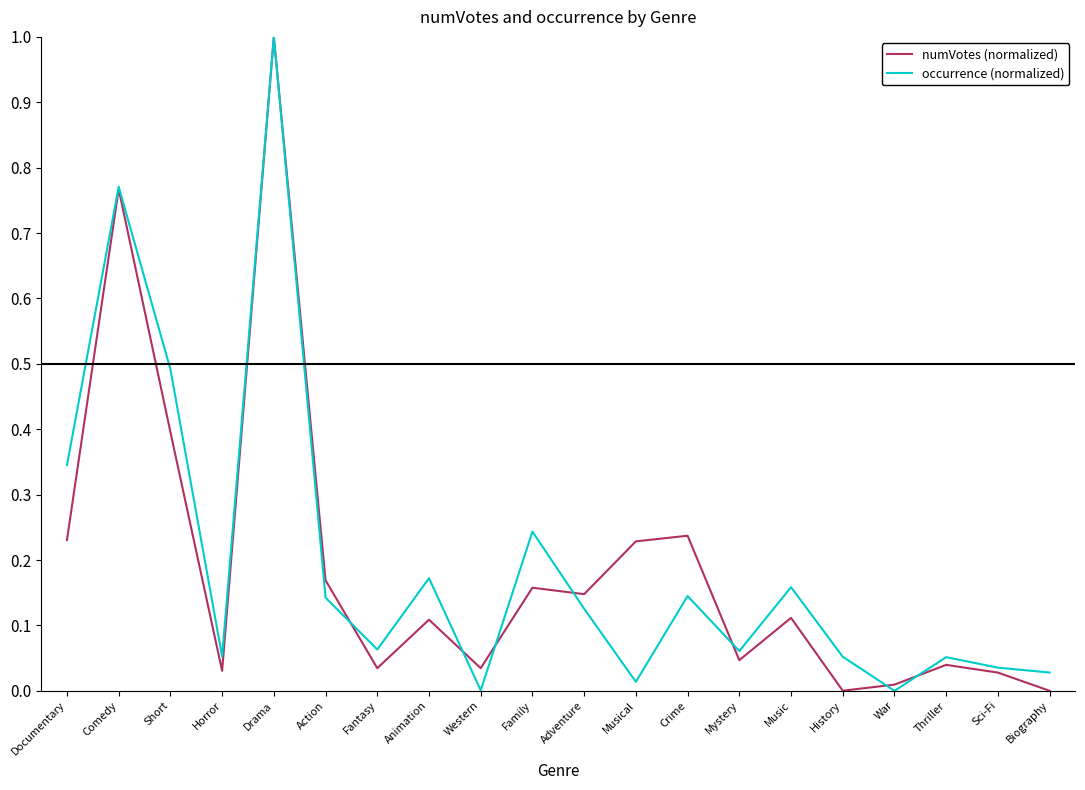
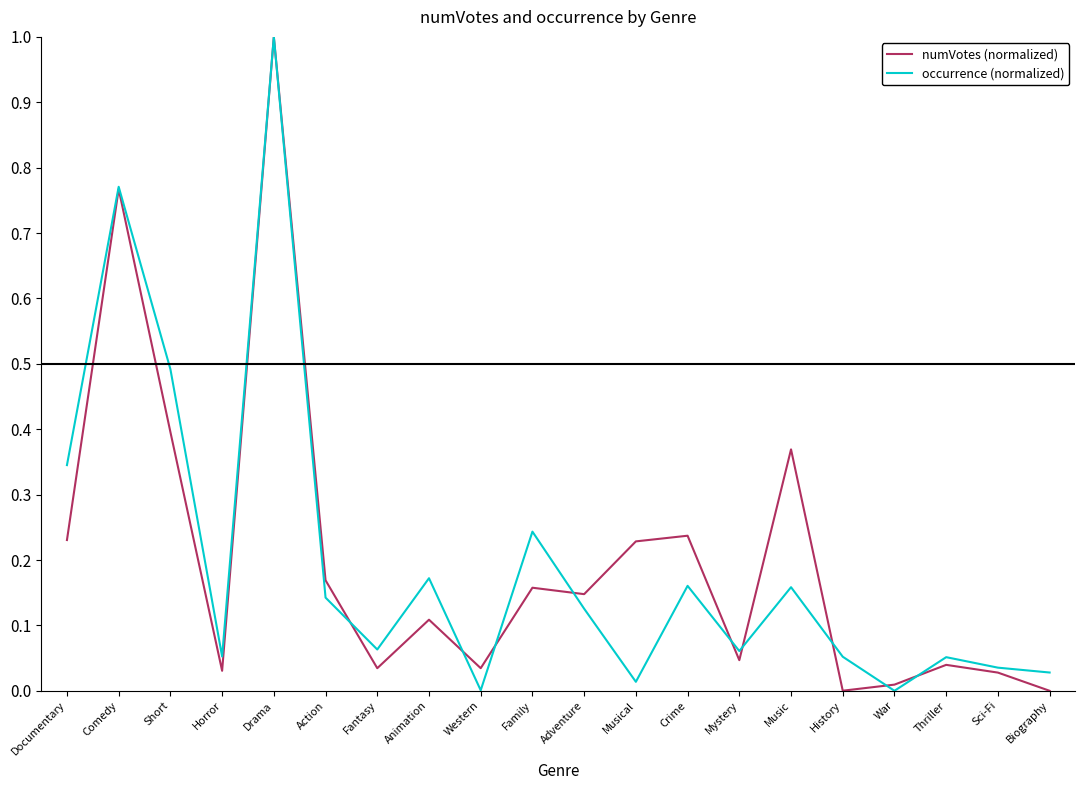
occurrence (normalized), Crime: 0.14 -> 0.16
numVotes (normalized), Music: 0.11 -> 0.37
